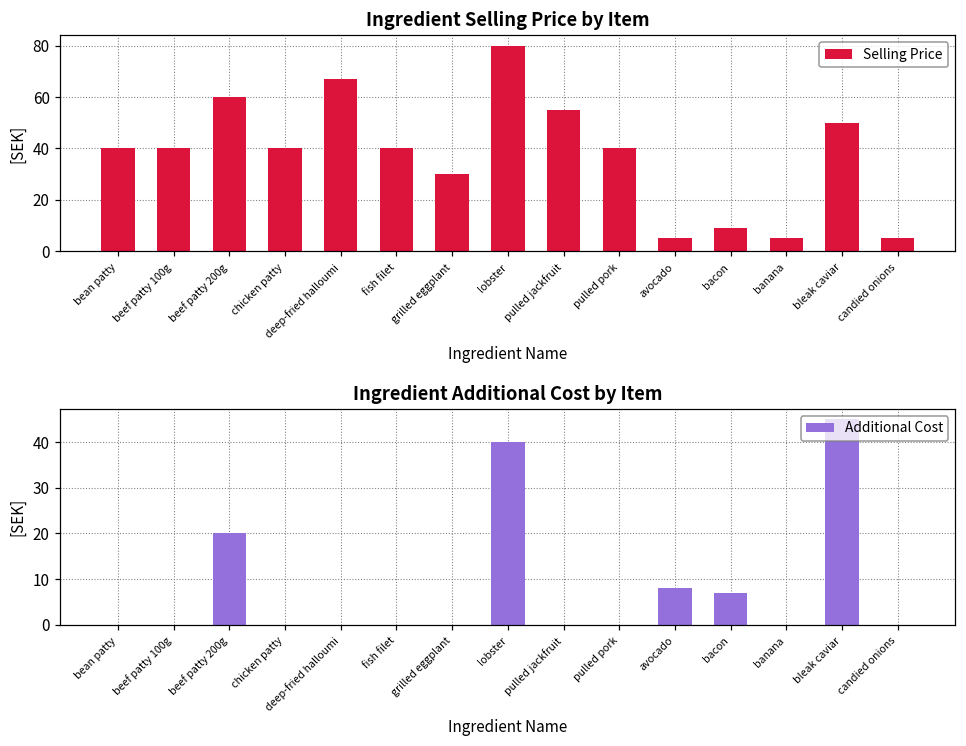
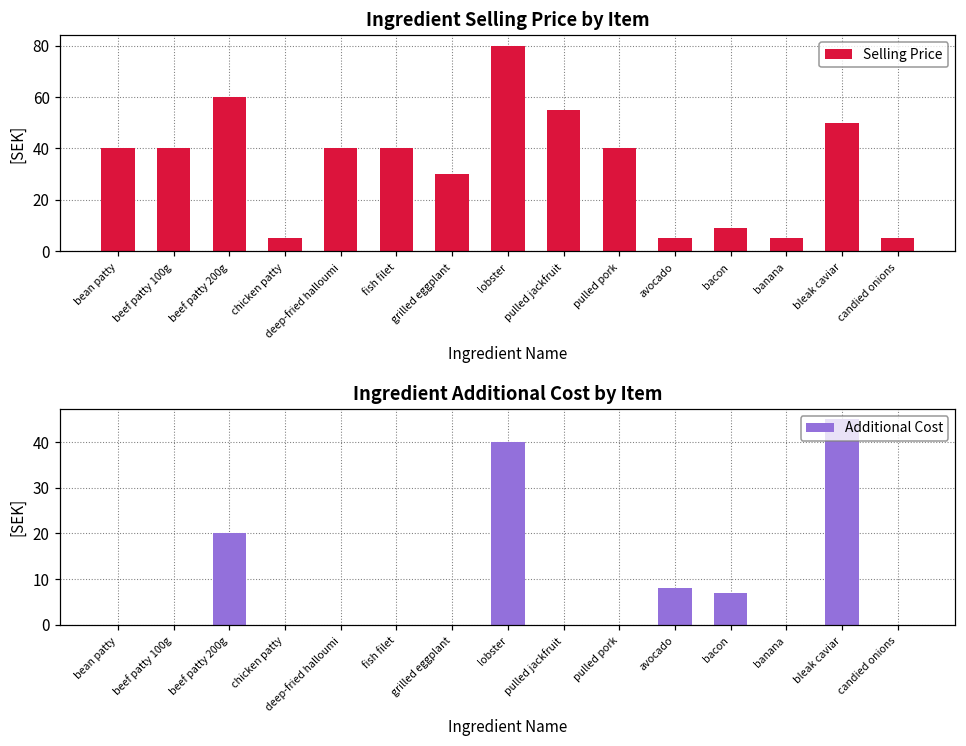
Ingredient Selling Price by Item, chicken patty: 40 -> 5
Ingredient Selling Price by Item, deep-fried halloumi: 67 -> 40
